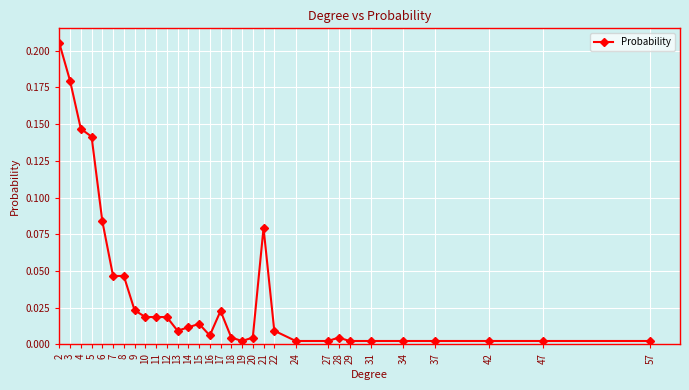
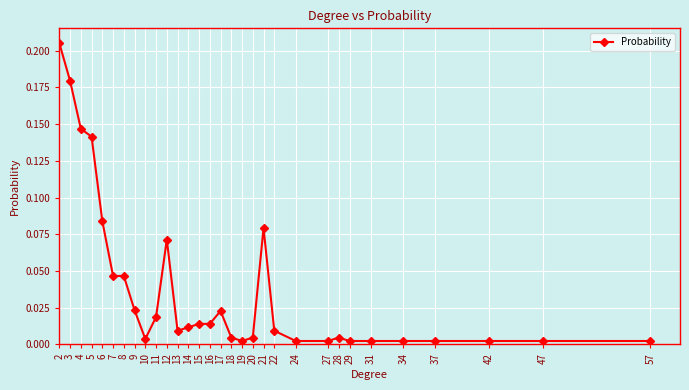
10: 0.019 -> 0.004
12: 0.019 -> 0.071
16: 0.006 -> 0.014
